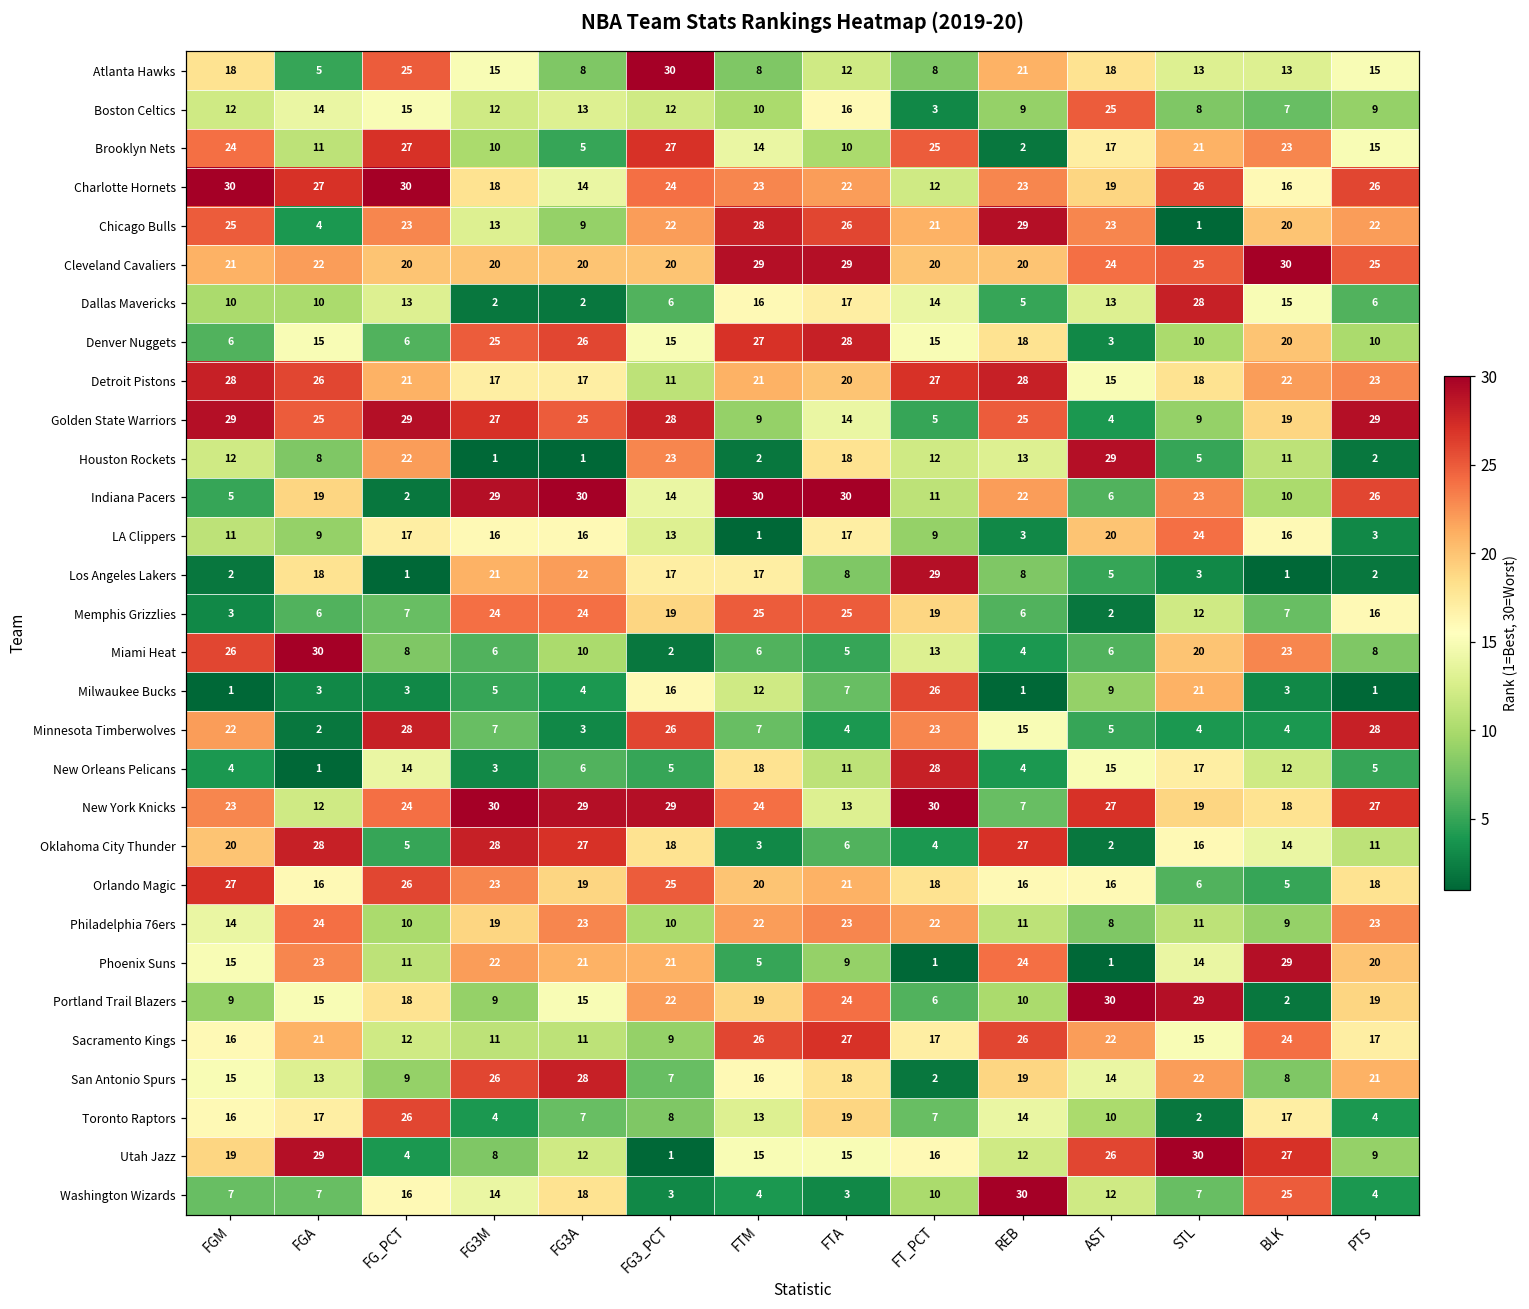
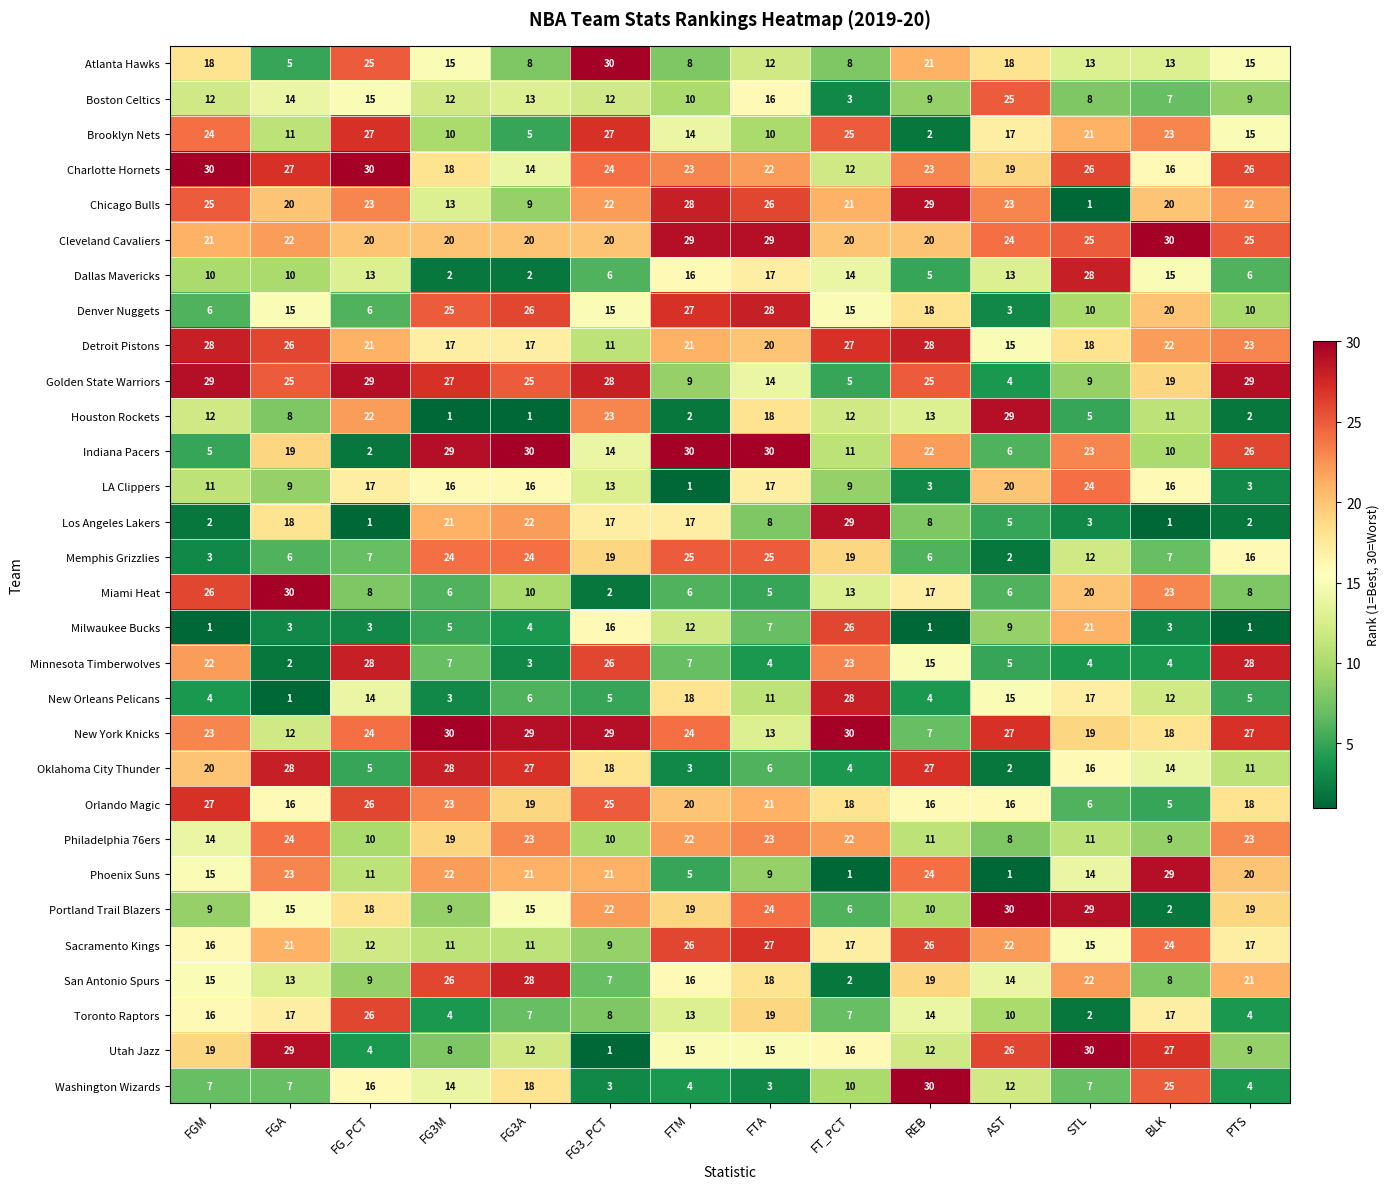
Chicago Bulls, FGA: 4 -> 20
Miami Heat, REB: 4 -> 17
